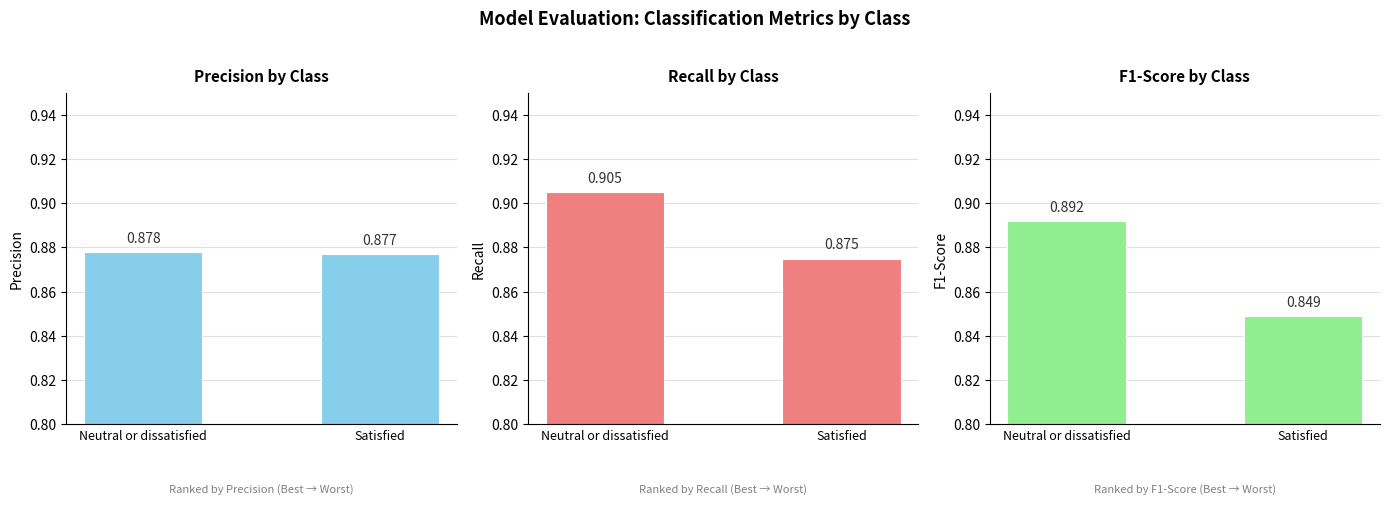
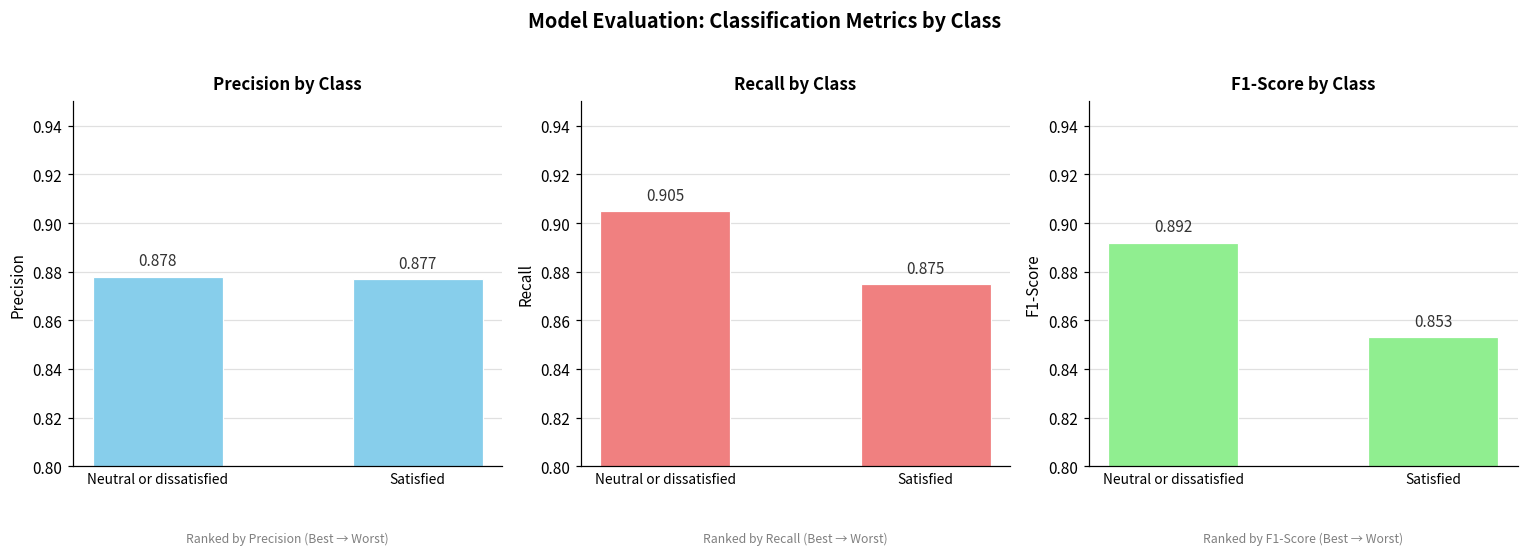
F1-Score by Class, Satisfied: 0.849 -> 0.853
